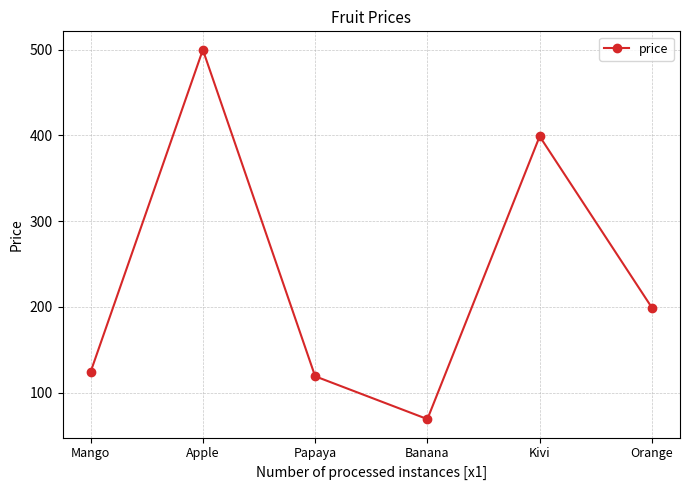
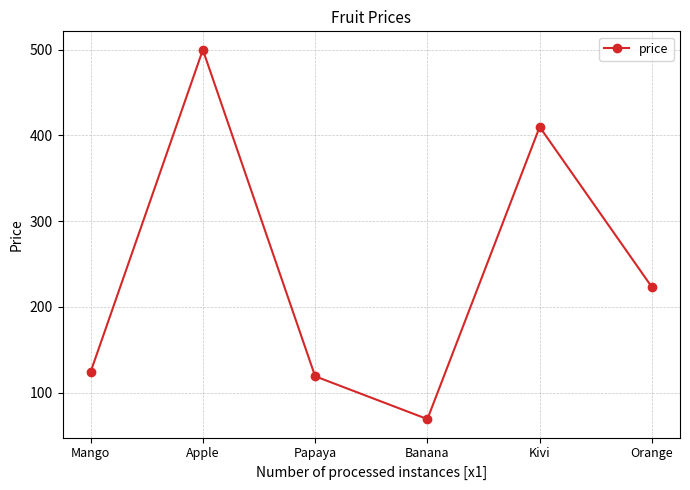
Kivi: 400 -> 410
Orange: 200 -> 220
